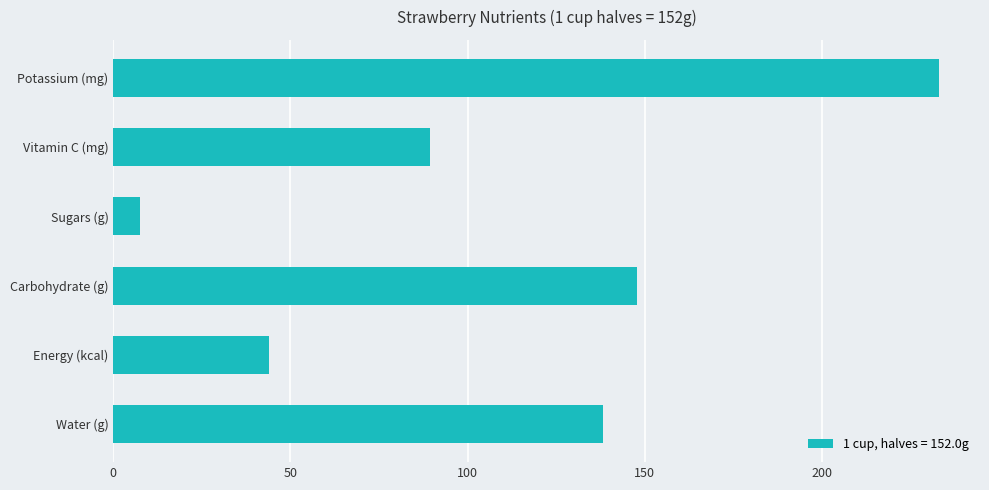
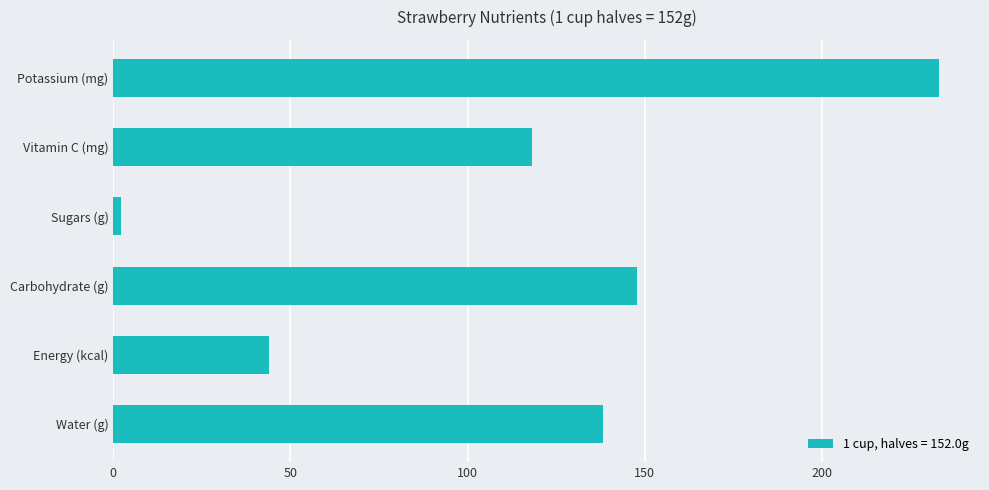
Vitamin C (mg): 89 -> 118
Sugars (g): 7 -> 2
